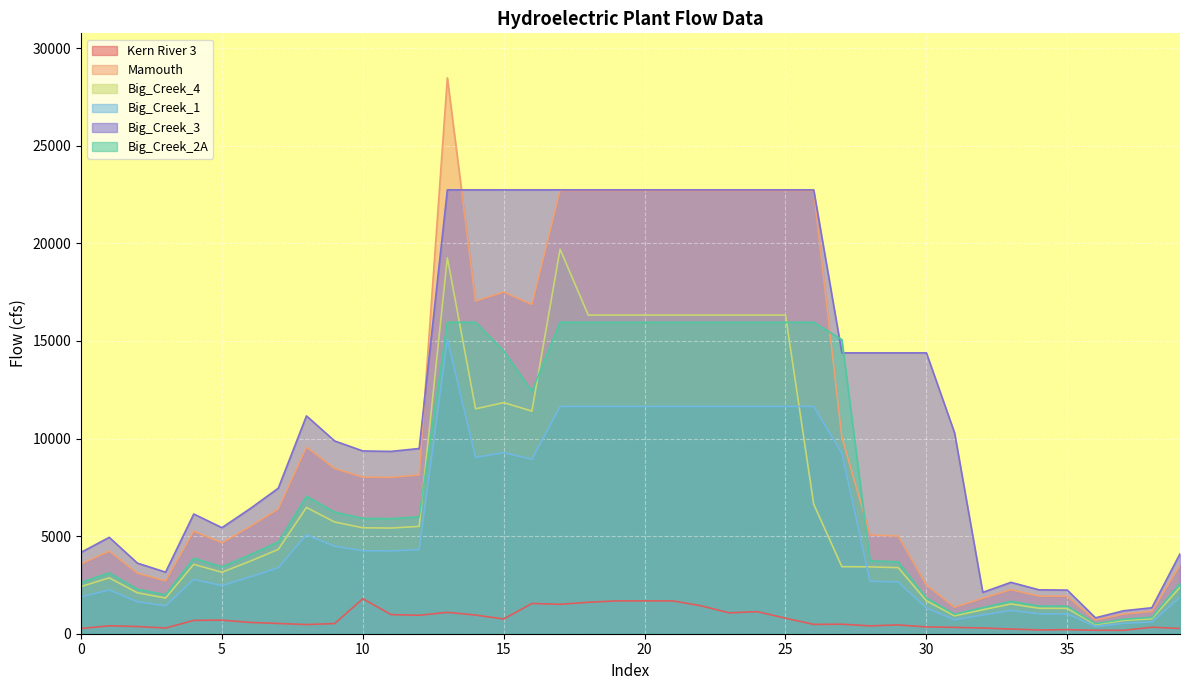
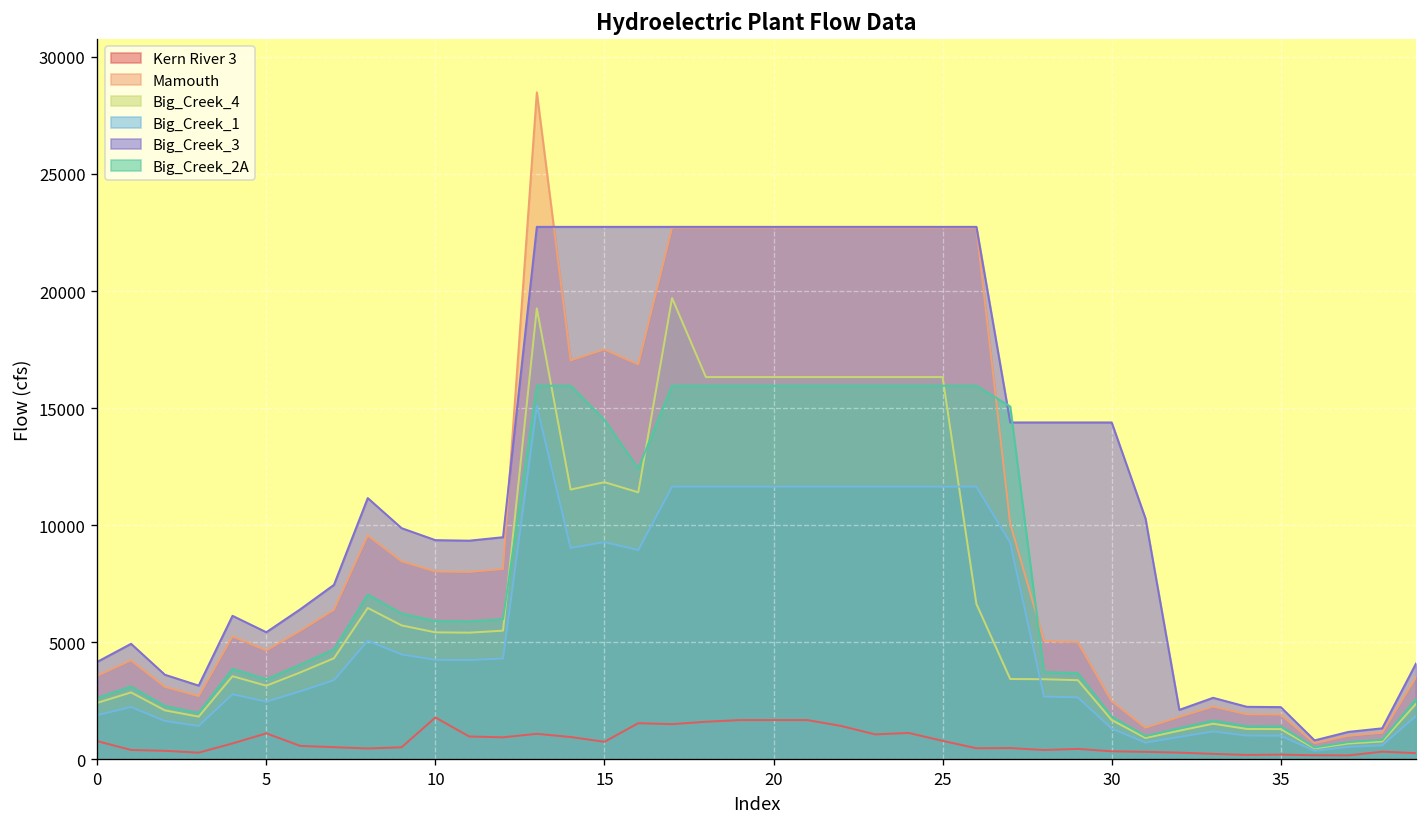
Kern River 3, 0: 300 -> 800
Kern River 3, 5: 700 -> 1100
